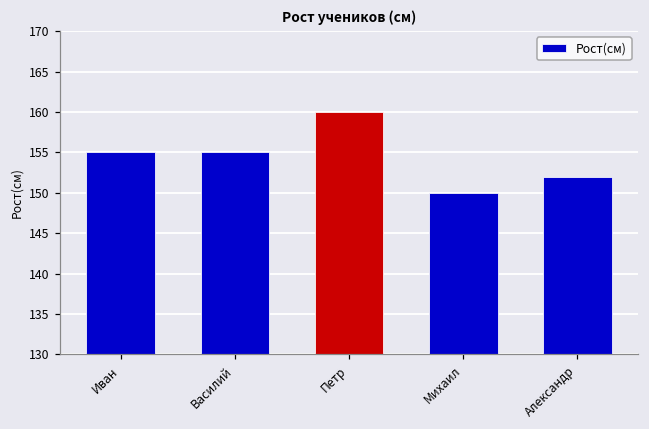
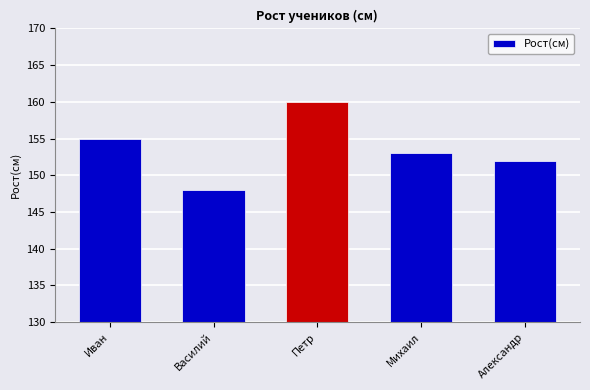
Василий: 155 -> 148
Михаил: 150 -> 153
